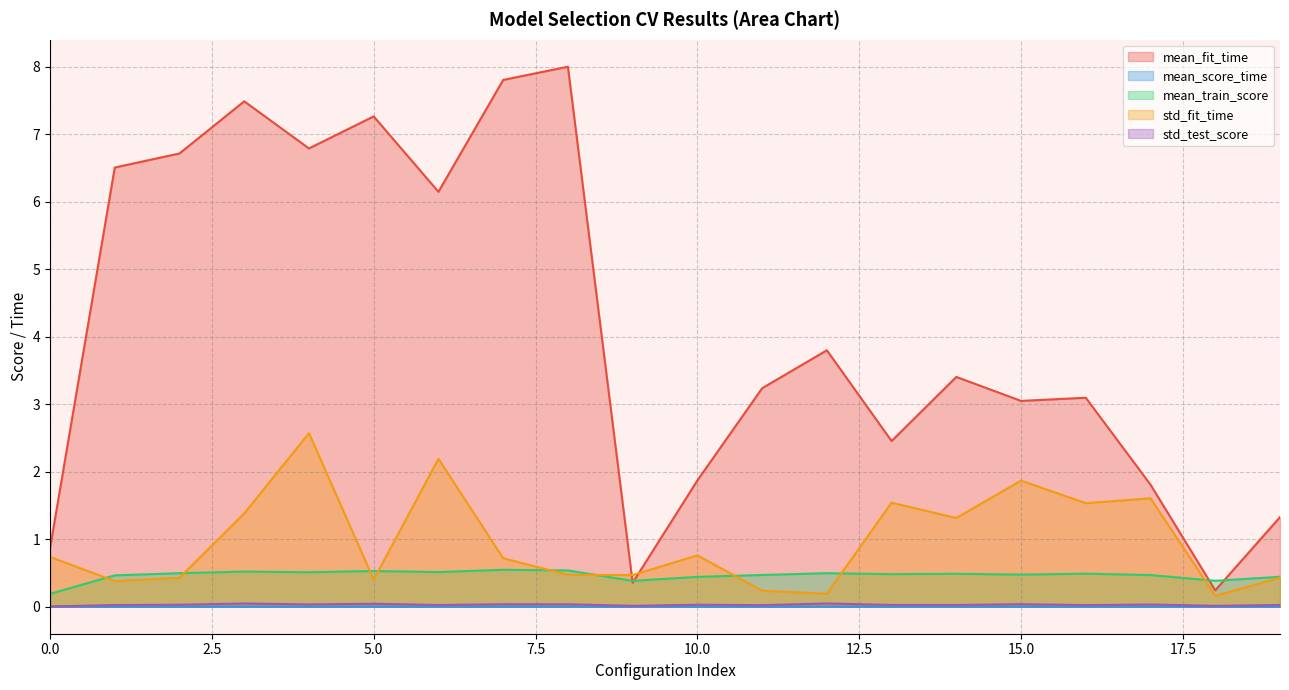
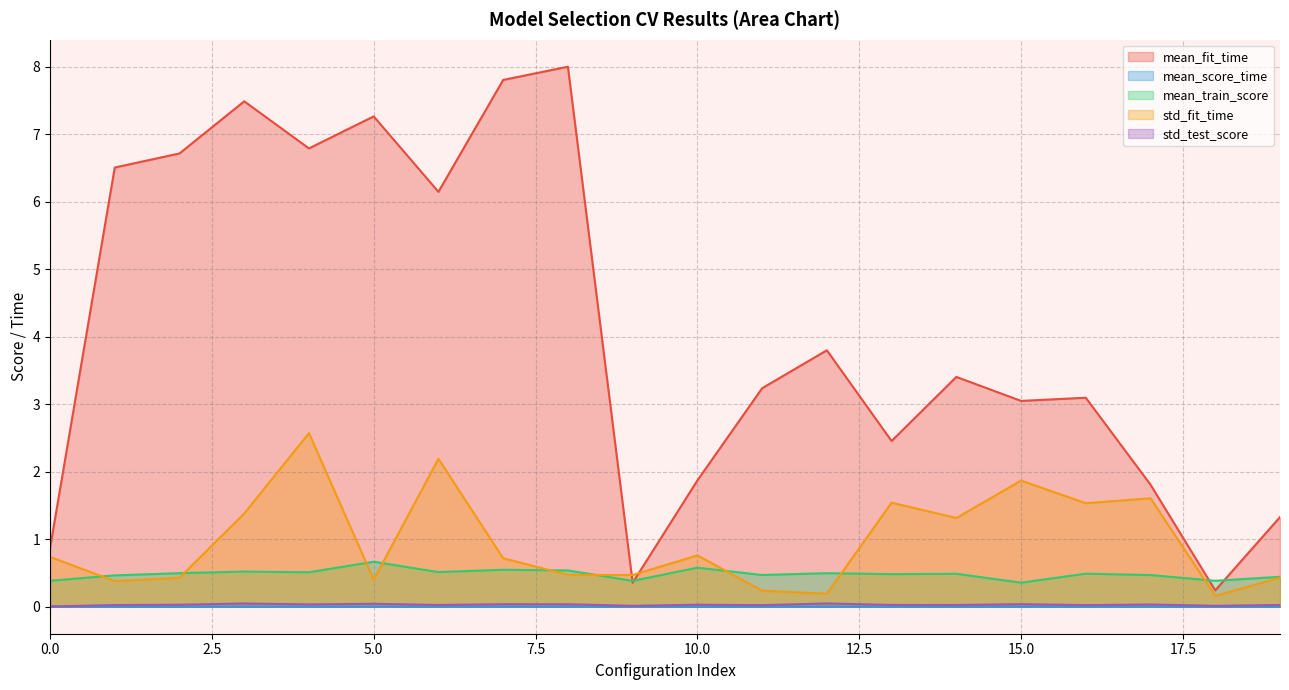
mean_train_score, 0.0: 0.2 -> 0.4
mean_train_score, 5.0: 0.5 -> 0.7
mean_train_score, 10.0: 0.4 -> 0.6
mean_train_score, 15.0: 0.5 -> 0.4
